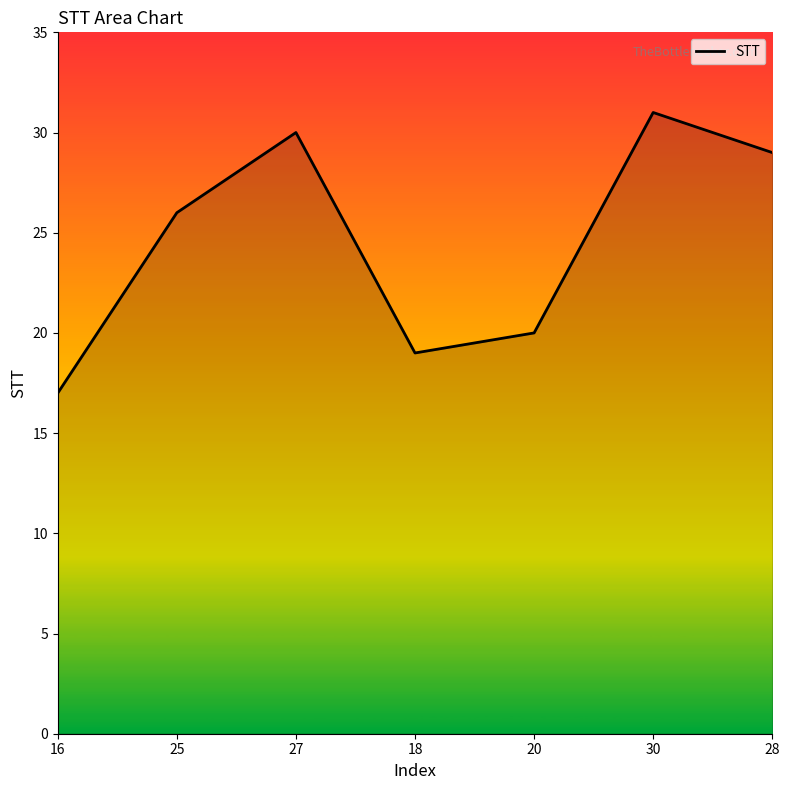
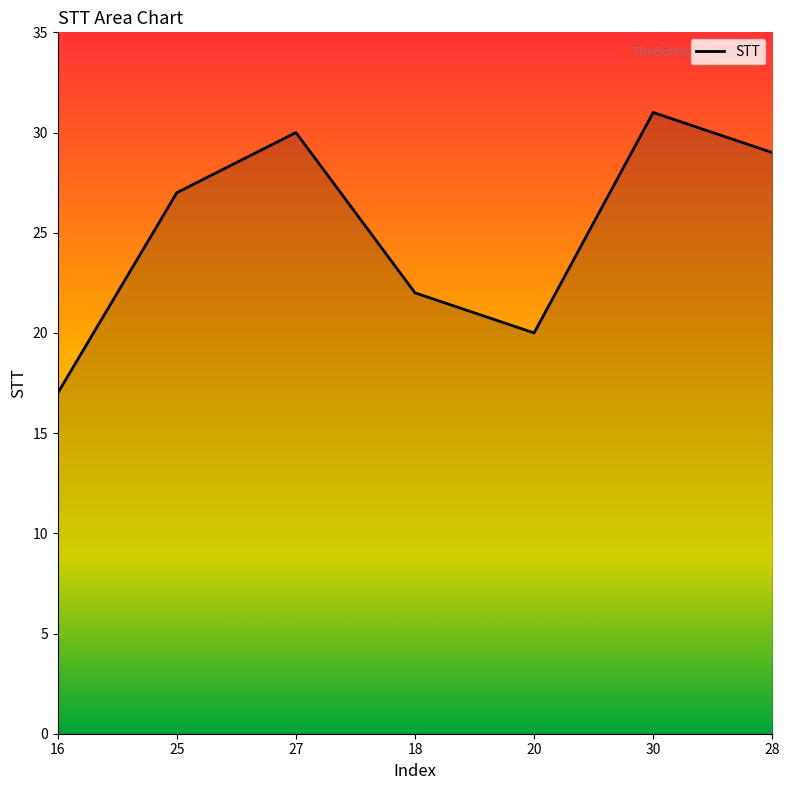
25: 26 -> 27
18: 19 -> 22
